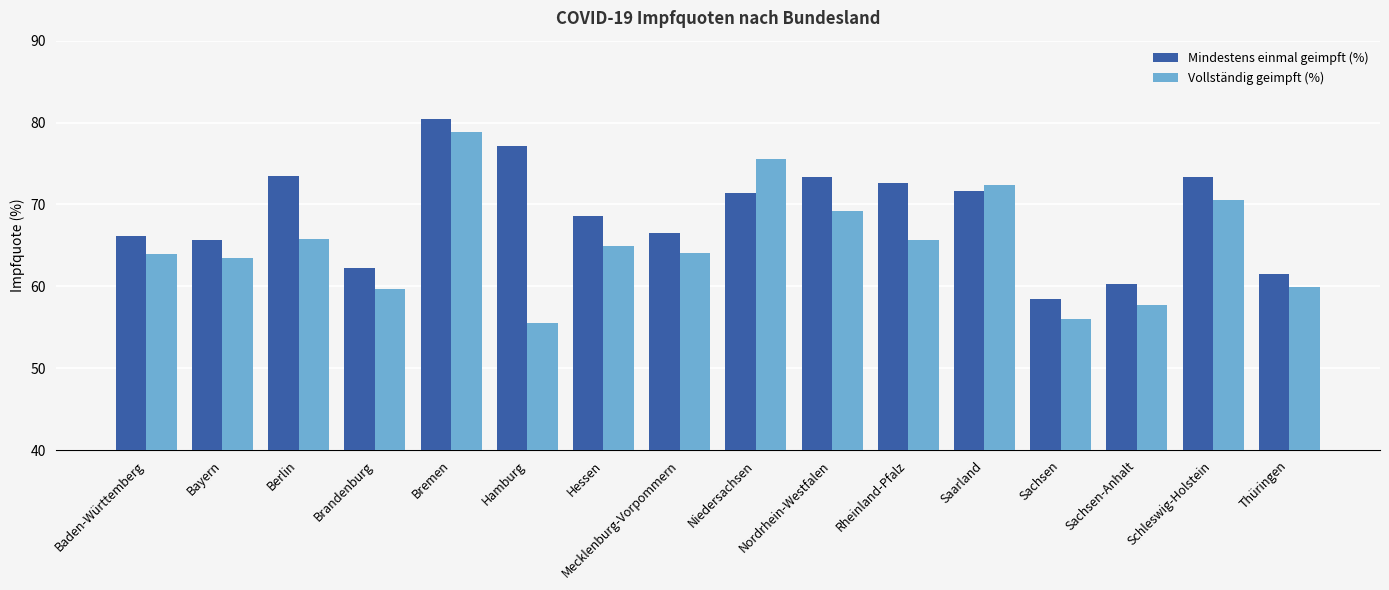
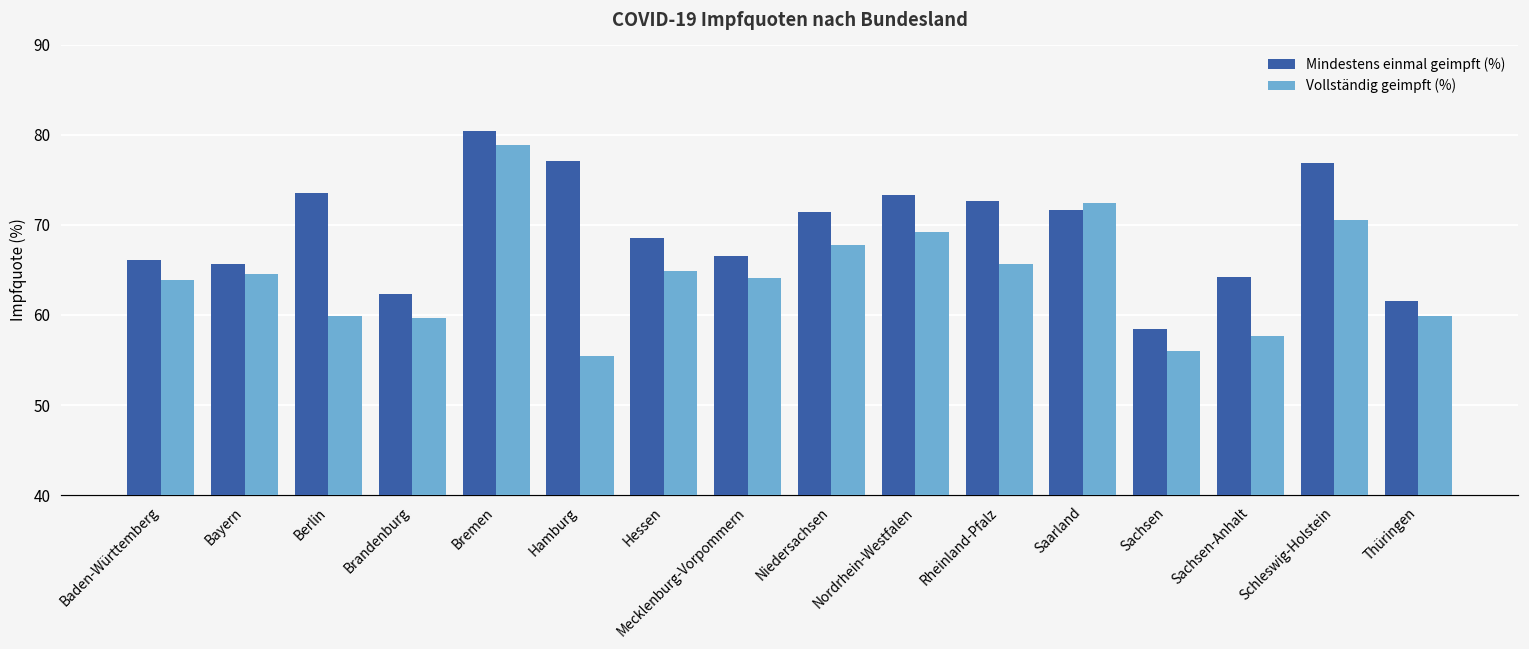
Vollständig geimpft (%), Bayern: 64 -> 65
Vollständig geimpft (%), Berlin: 66 -> 60
Vollständig geimpft (%), Niedersachsen: 76 -> 68
Mindestens einmal geimpft (%), Sachsen-Anhalt: 60 -> 64
Mindestens einmal geimpft (%), Schleswig-Holstein: 73 -> 77
